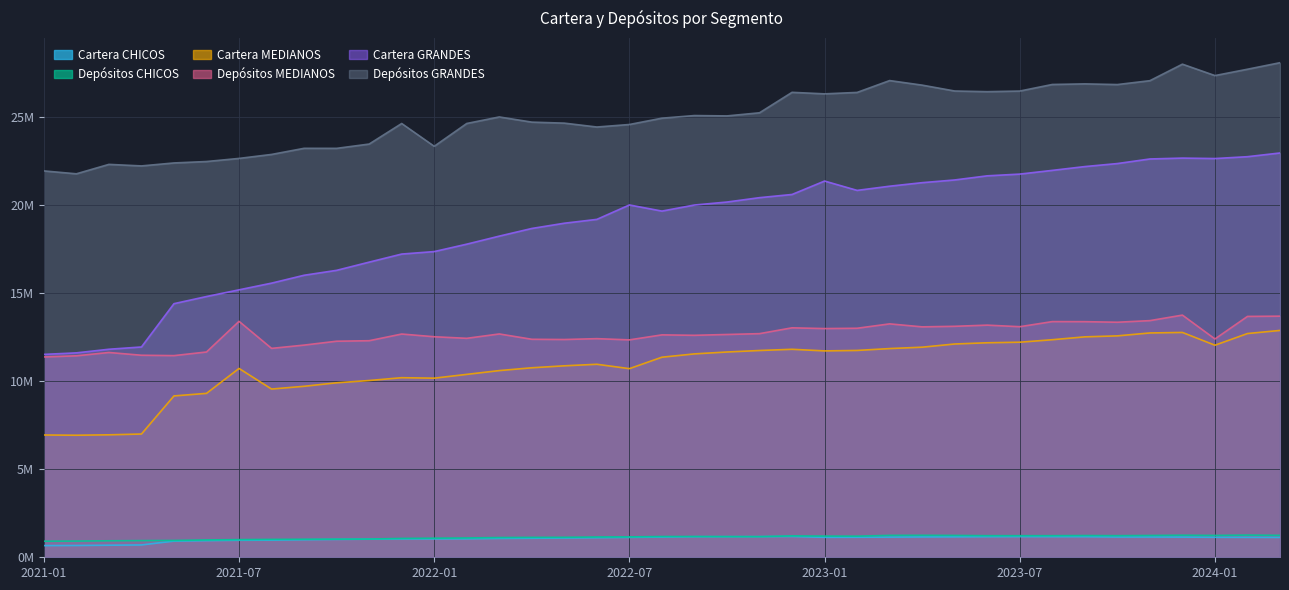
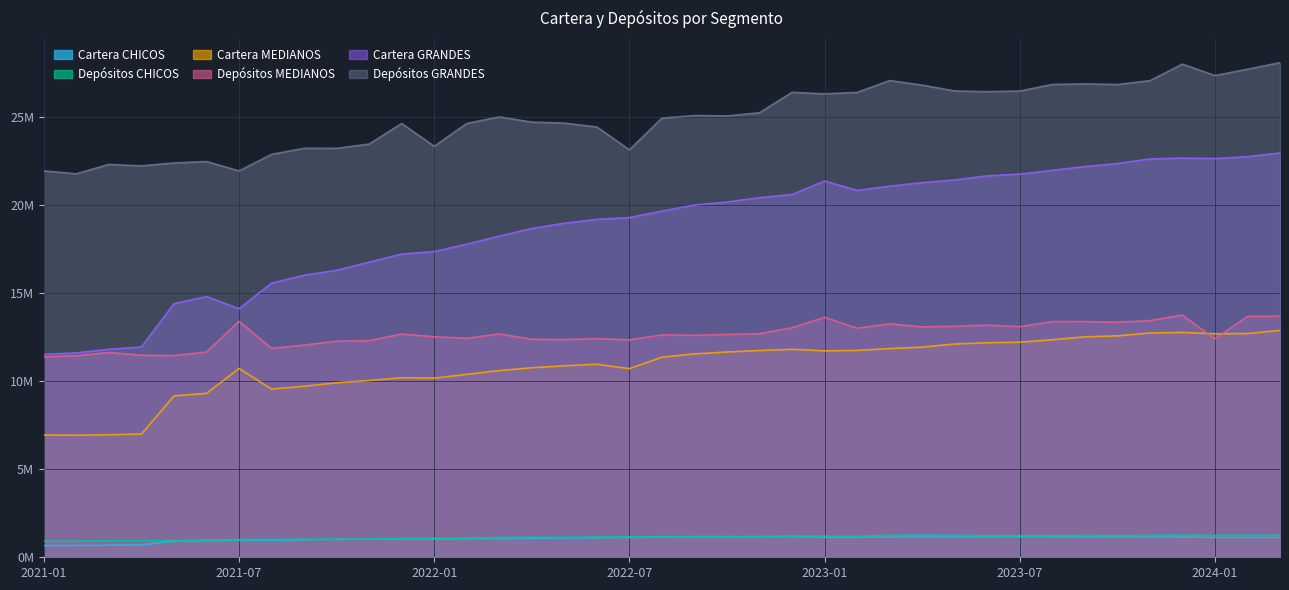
Cartera GRANDES, 2021-07: 15200000 -> 14100000
Depósitos GRANDES, 2021-07: 22700000 -> 22000000
Cartera GRANDES, 2022-07: 20000000 -> 19300000
Depósitos GRANDES, 2022-07: 24600000 -> 23200000
Depósitos MEDIANOS, 2023-01: 13000000 -> 13600000
Cartera MEDIANOS, 2024-01: 12000000 -> 12700000
